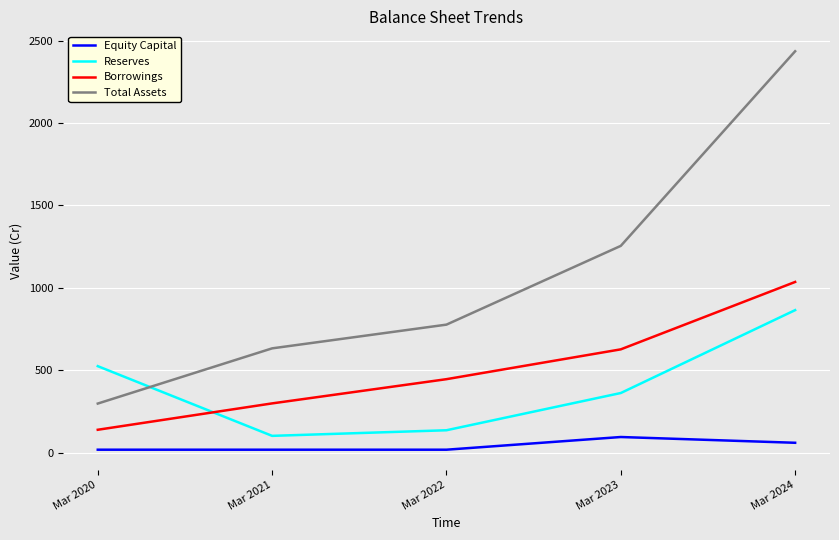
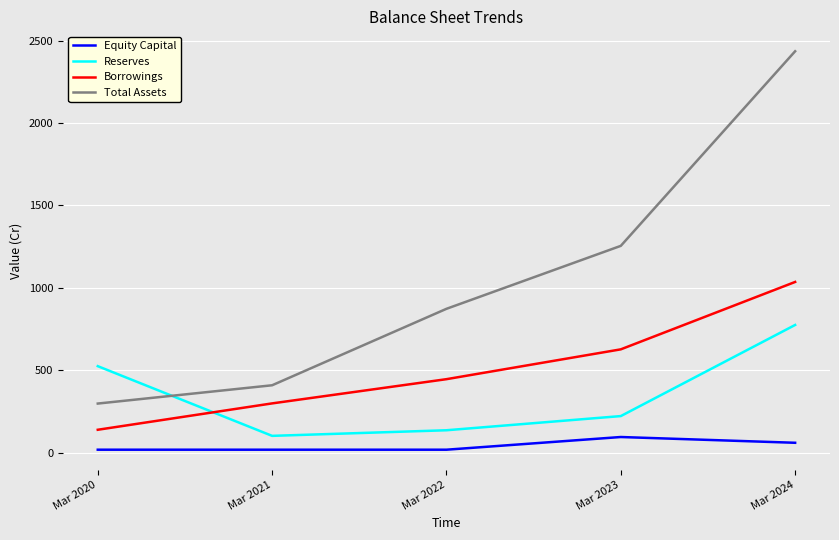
Total Assets, Mar 2021: 630 -> 410
Total Assets, Mar 2022: 780 -> 870
Reserves, Mar 2023: 360 -> 220
Reserves, Mar 2024: 870 -> 780
